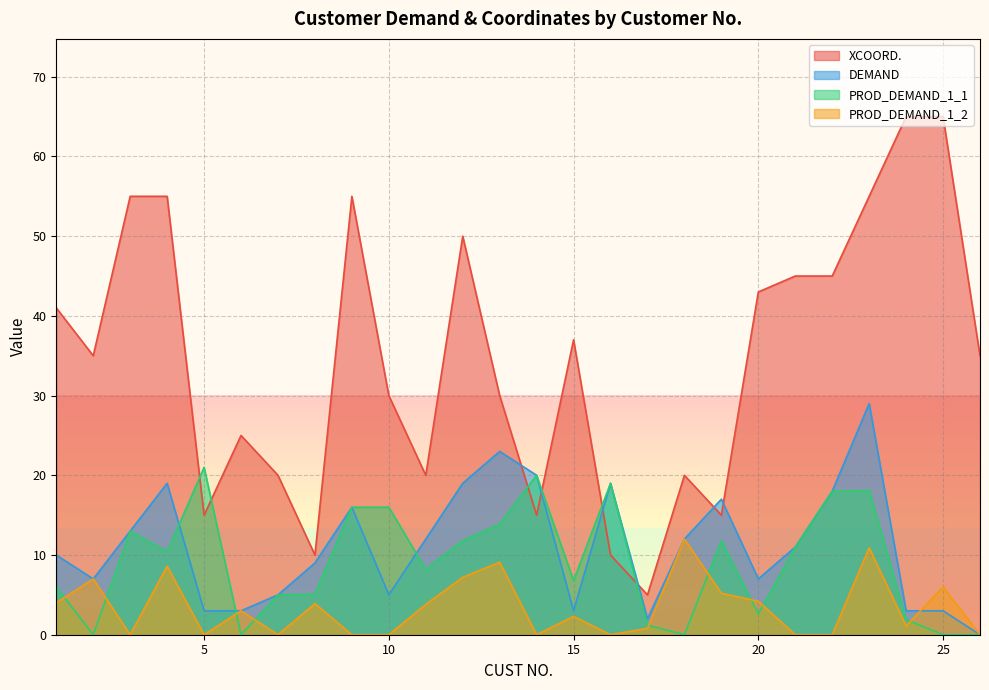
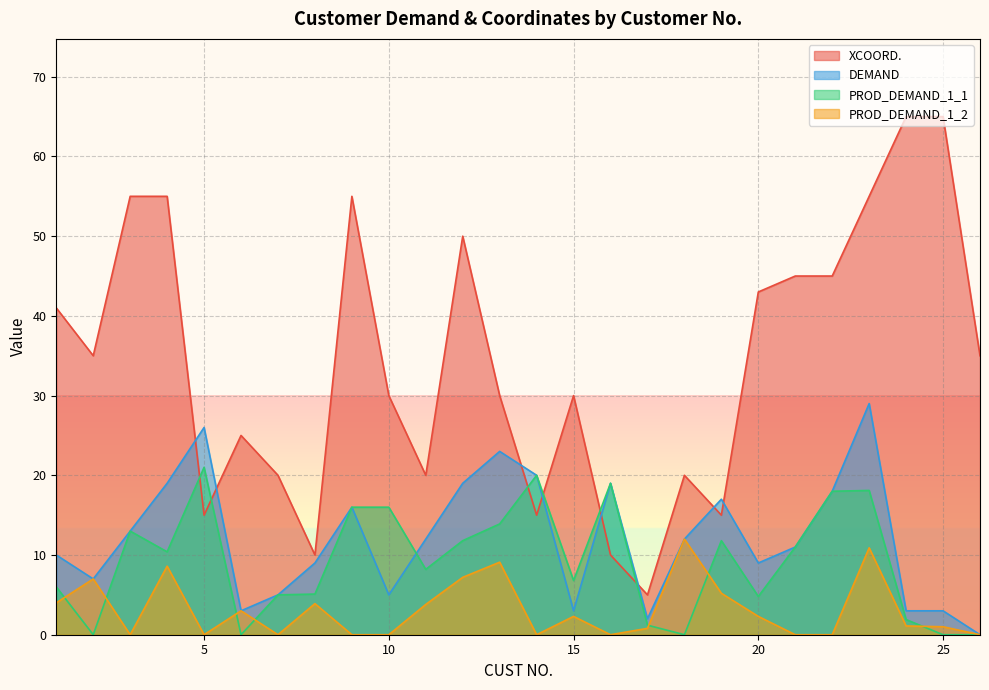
DEMAND, 5: 3 -> 26
XCOORD., 15: 37 -> 30
DEMAND, 20: 7 -> 9
PROD_DEMAND_1_1, 20: 3 -> 5
PROD_DEMAND_1_2, 20: 4 -> 2
PROD_DEMAND_1_2, 25: 6 -> 1
